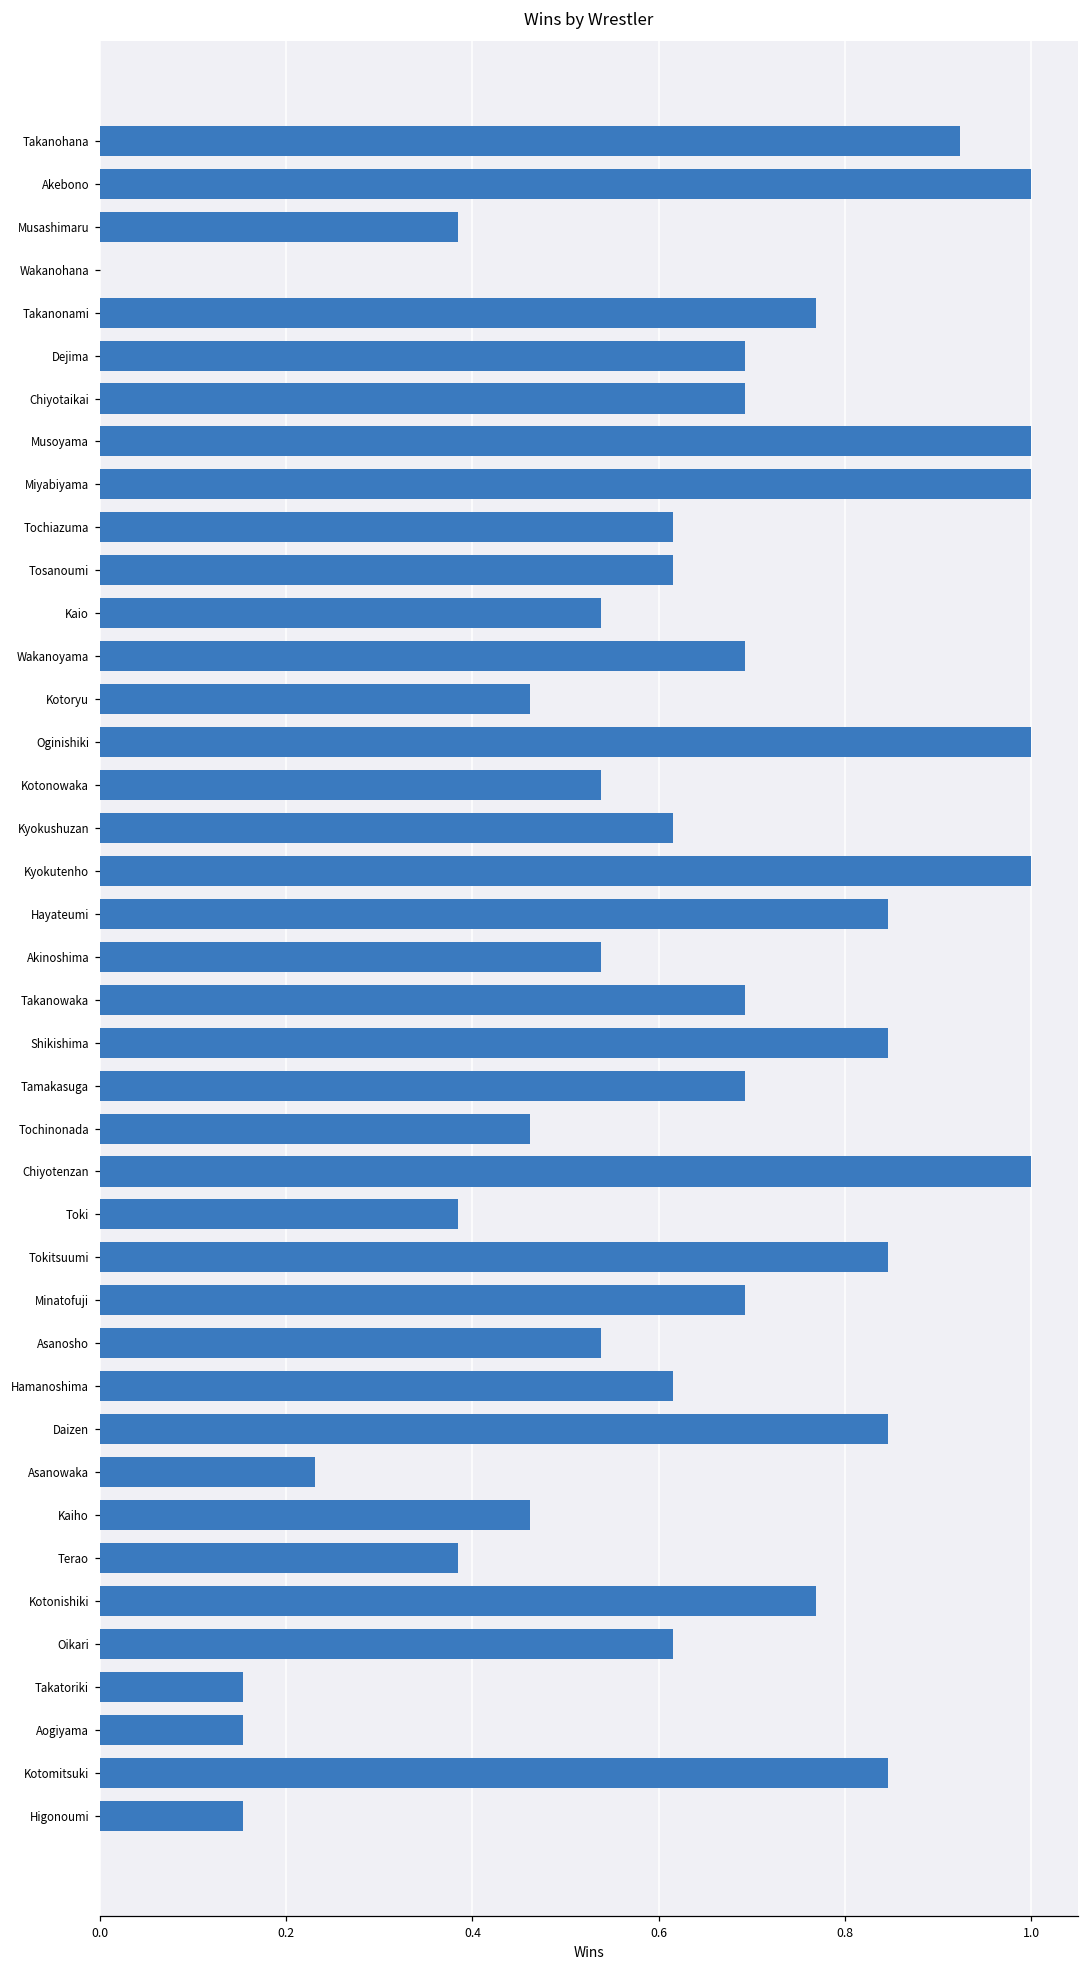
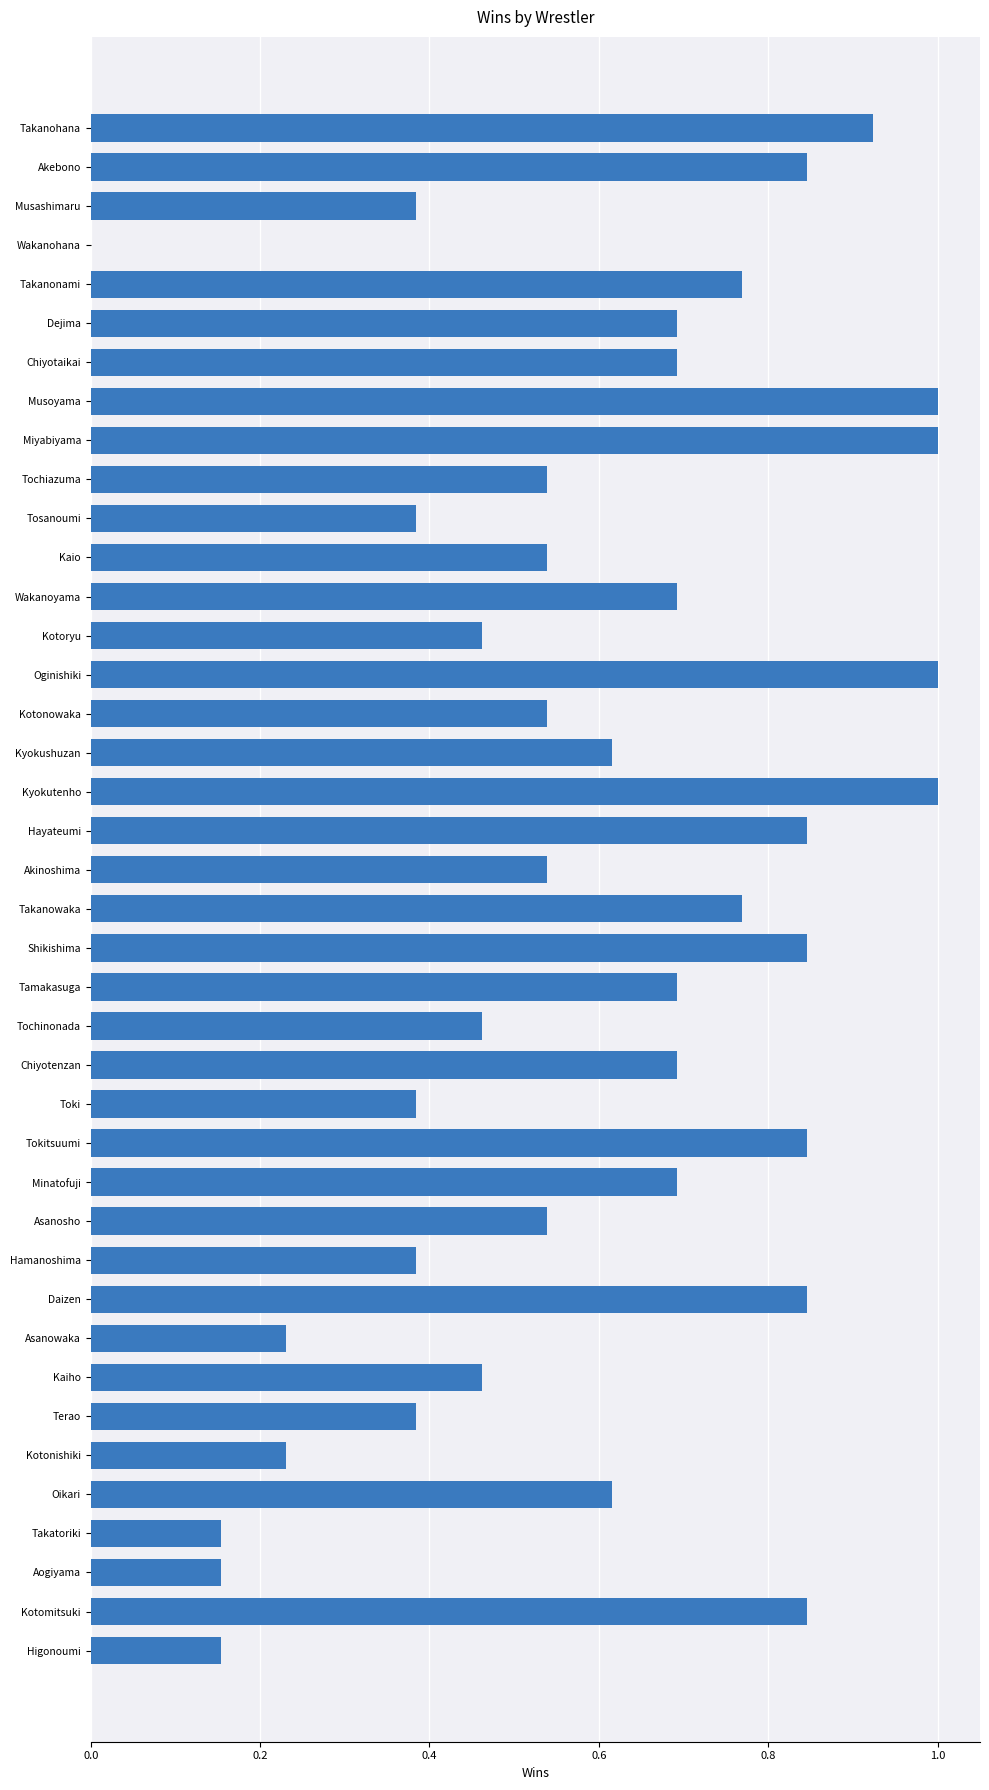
Akebono: 1.00 -> 0.85
Tochiazuma: 0.62 -> 0.54
Tosanoumi: 0.62 -> 0.38
Takanowaka: 0.69 -> 0.77
Chiyotenzan: 1.00 -> 0.69
Hamanoshima: 0.62 -> 0.38
Kotonishiki: 0.77 -> 0.23
